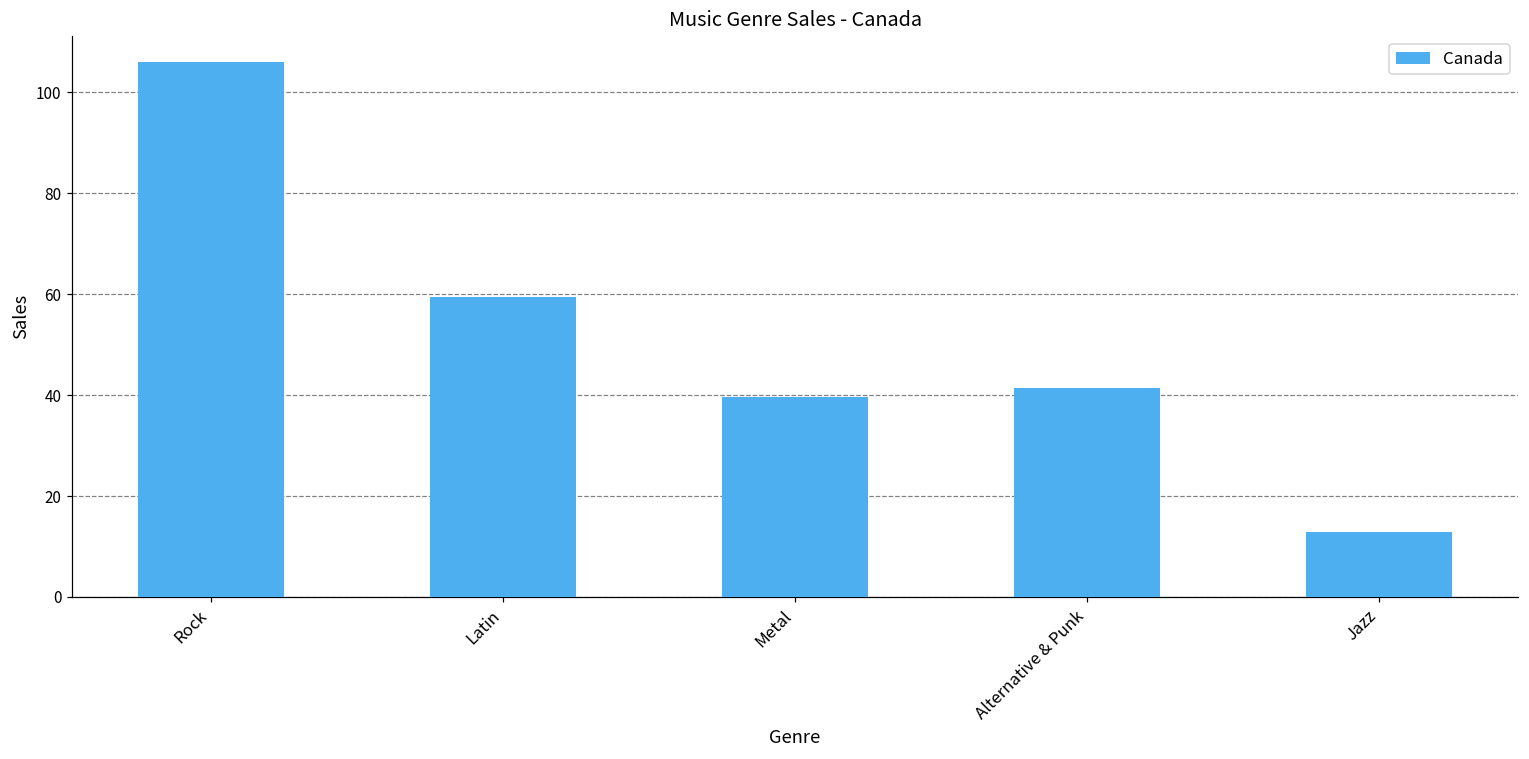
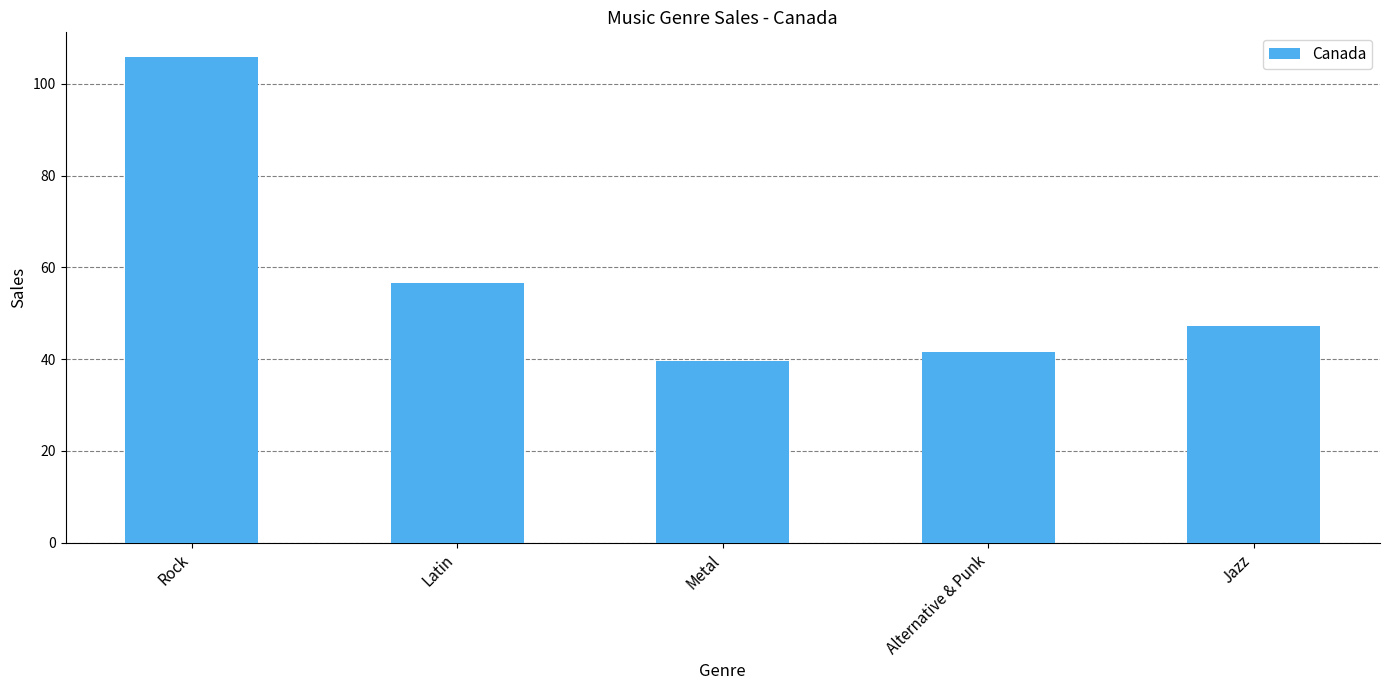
Latin: 59 -> 57
Jazz: 13 -> 47
